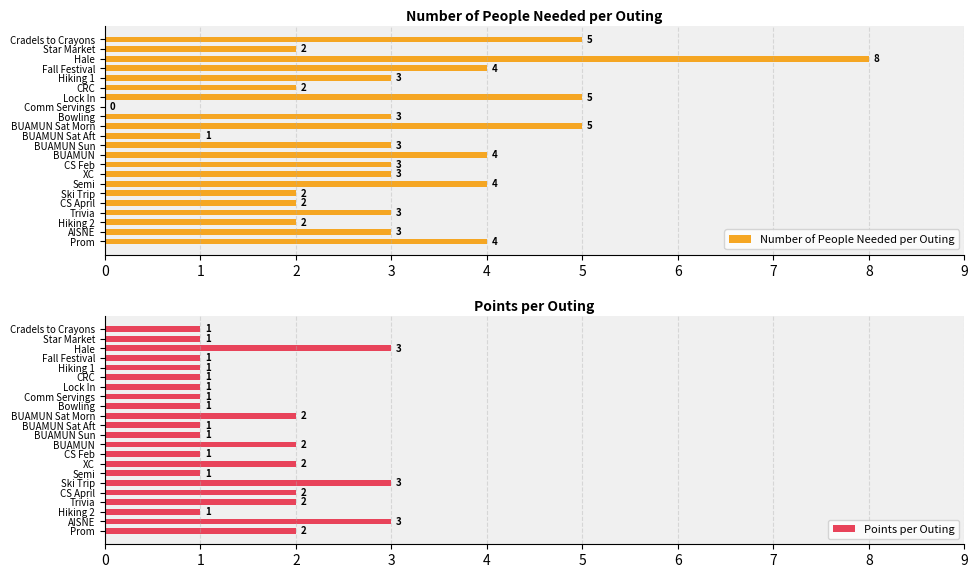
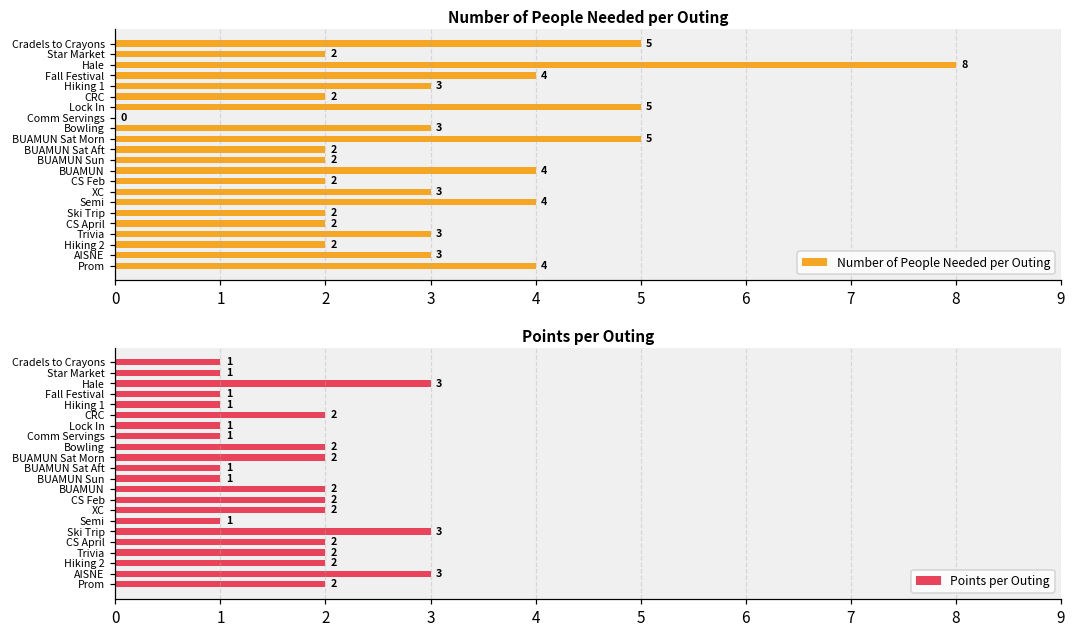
Number of People Needed per Outing, BUAMUN Sat Aft: 1 -> 2
Number of People Needed per Outing, BUAMUN Sun: 3 -> 2
Number of People Needed per Outing, CS Feb: 3 -> 2
Points per Outing, CRC: 1 -> 2
Points per Outing, Bowling: 1 -> 2
Points per Outing, CS Feb: 1 -> 2
Points per Outing, Hiking 2: 1 -> 2
